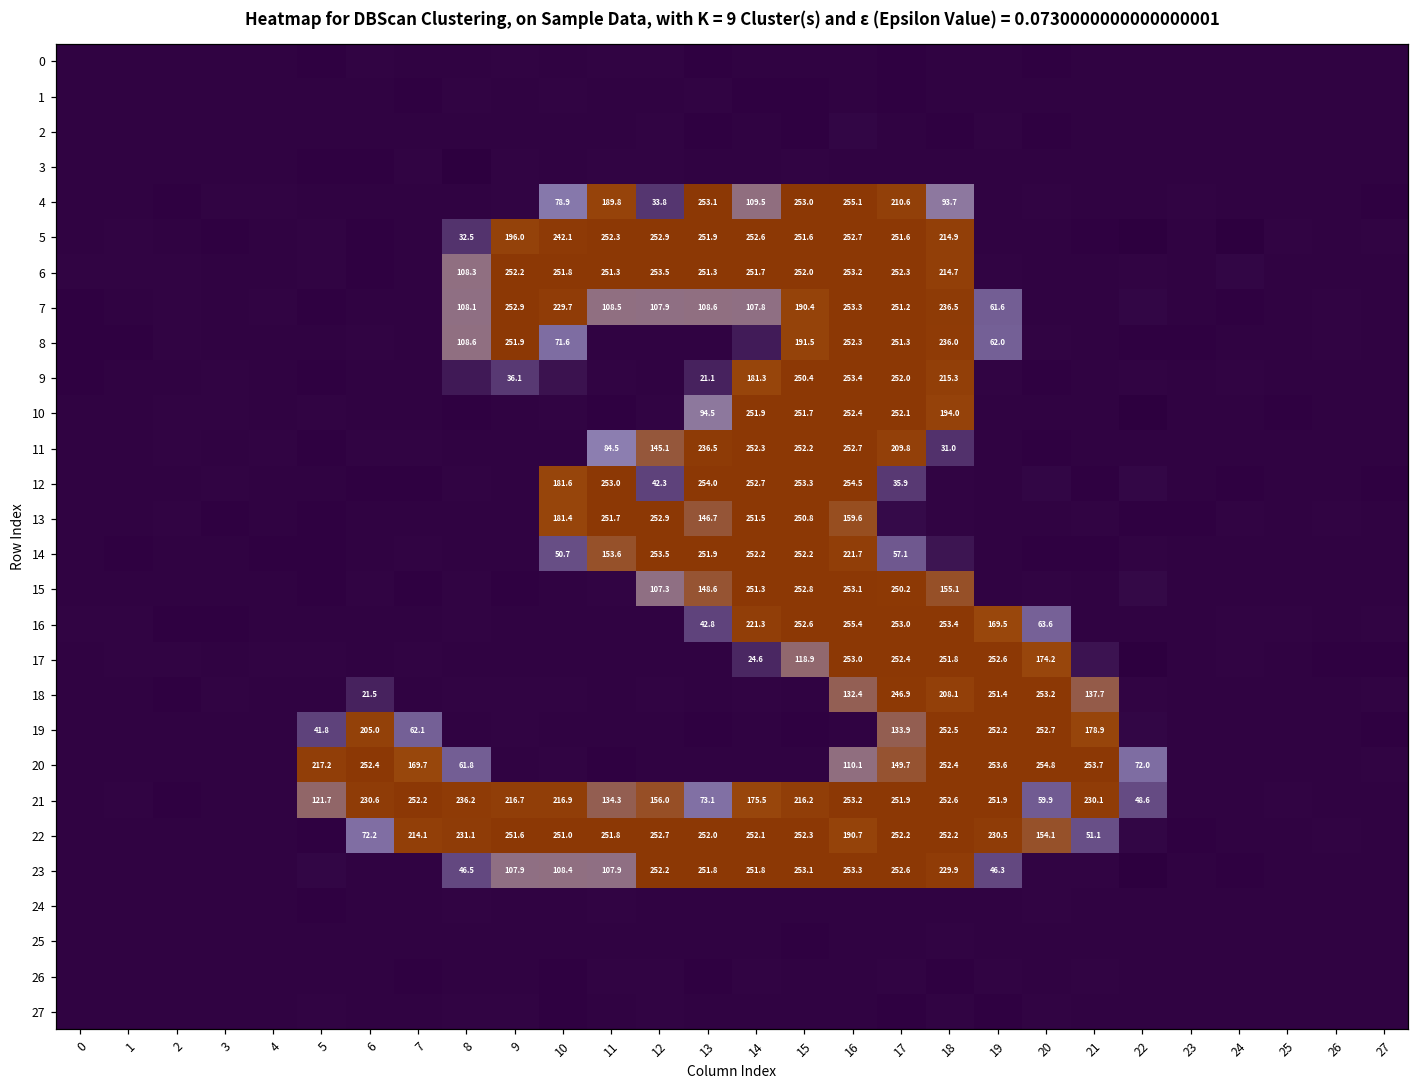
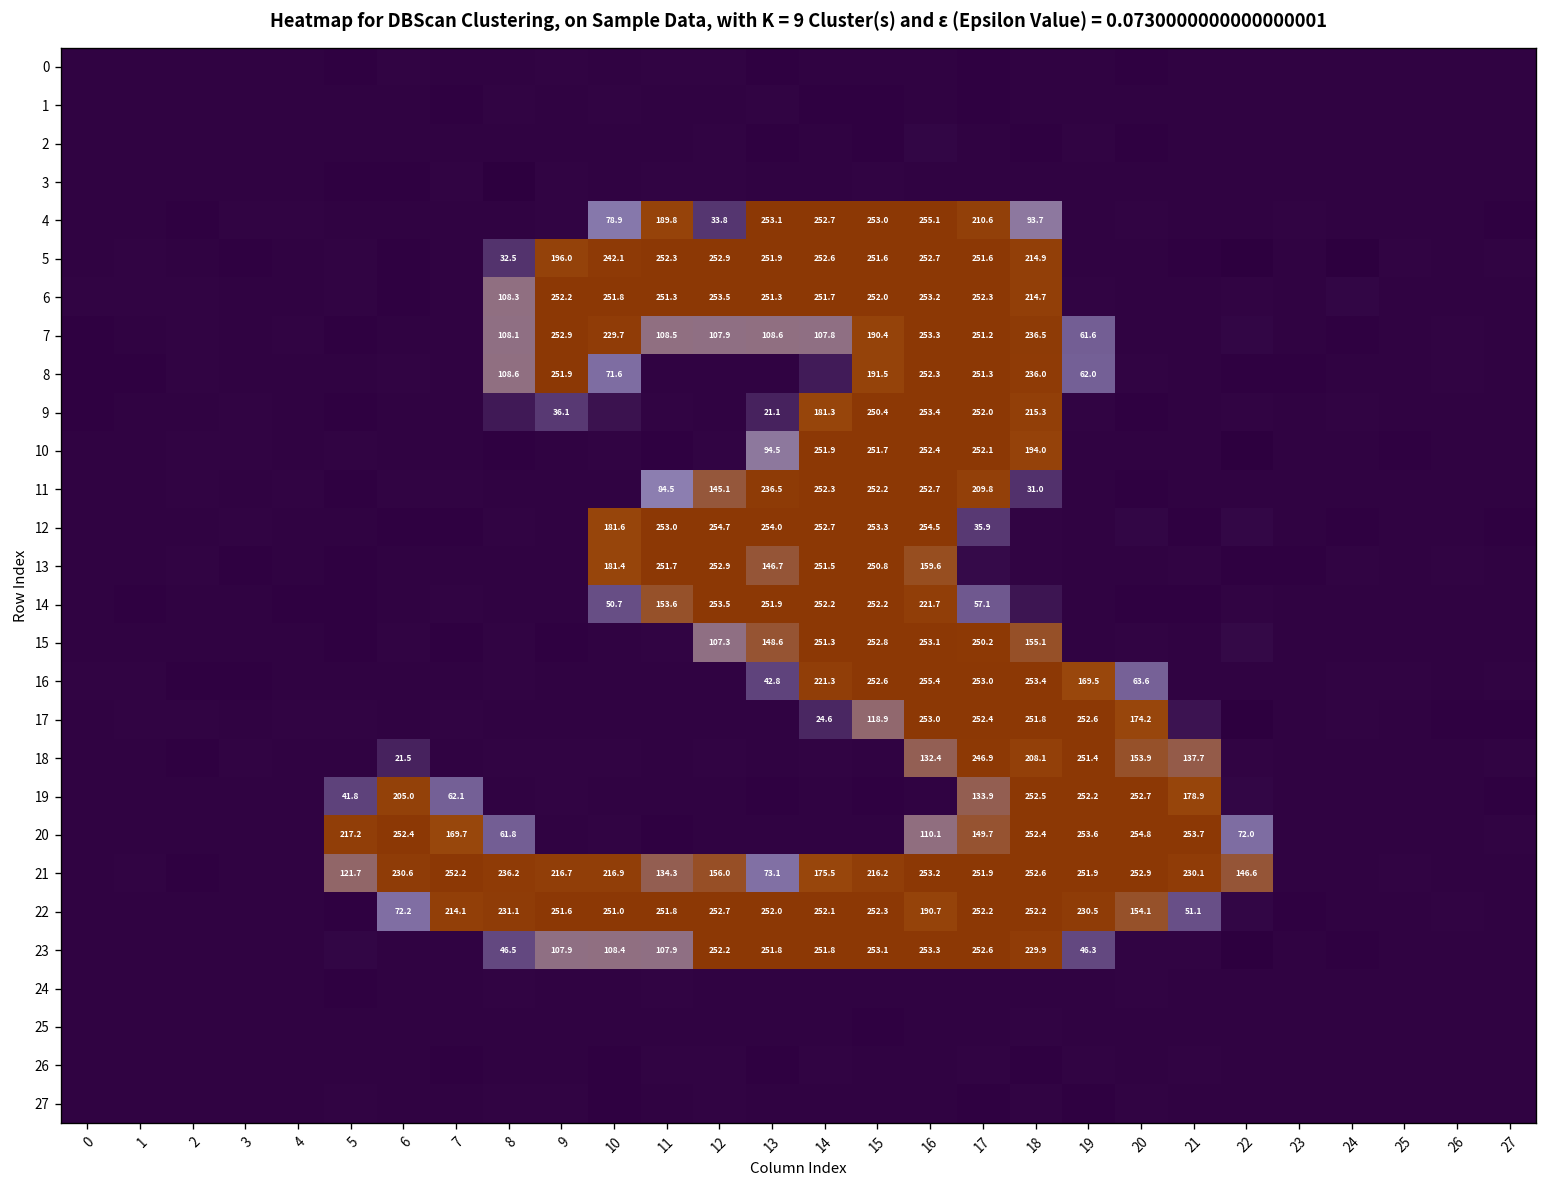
4, 14: 109.5 -> 252.7
12, 12: 42.3 -> 254.7
18, 20: 253.2 -> 153.9
21, 20: 59.9 -> 252.9
21, 22: 48.6 -> 146.6
